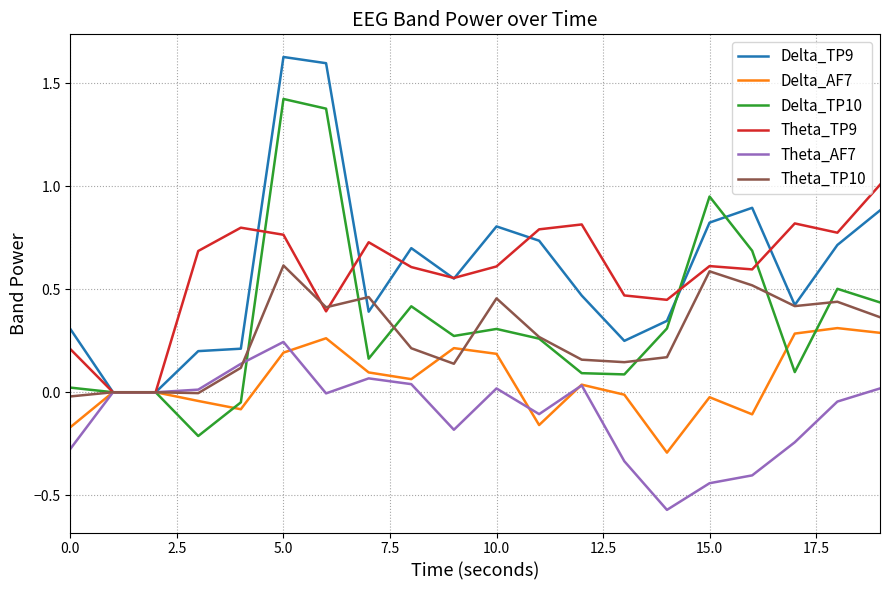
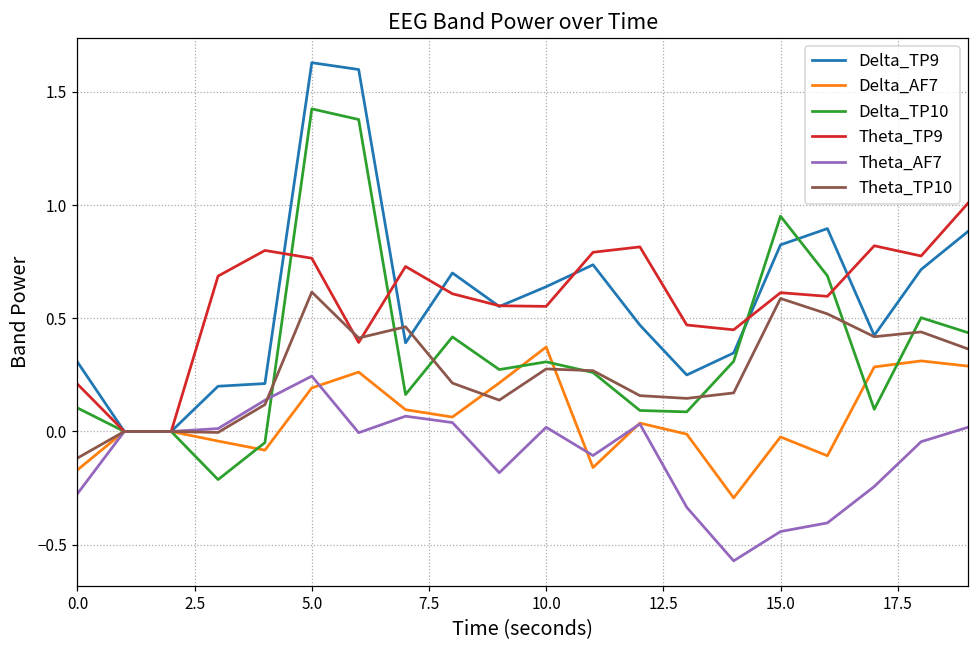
Delta_TP10, 0.0: 0.02 -> 0.10
Theta_TP10, 0.0: -0.02 -> -0.12
Delta_TP9, 10.0: 0.81 -> 0.64
Delta_AF7, 10.0: 0.19 -> 0.37
Theta_TP9, 10.0: 0.61 -> 0.55
Theta_TP10, 10.0: 0.46 -> 0.28
